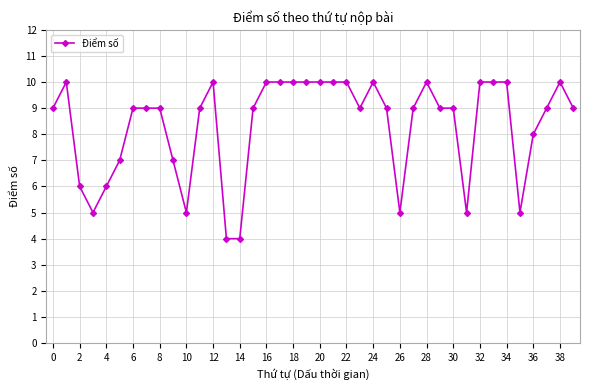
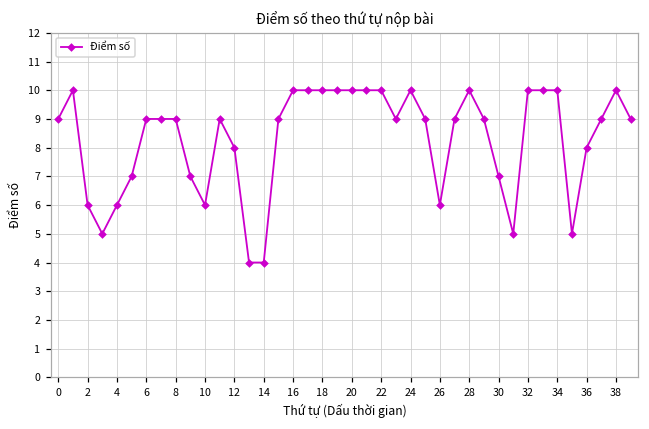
10: 5 -> 6
12: 10 -> 8
26: 5 -> 6
30: 9 -> 7
